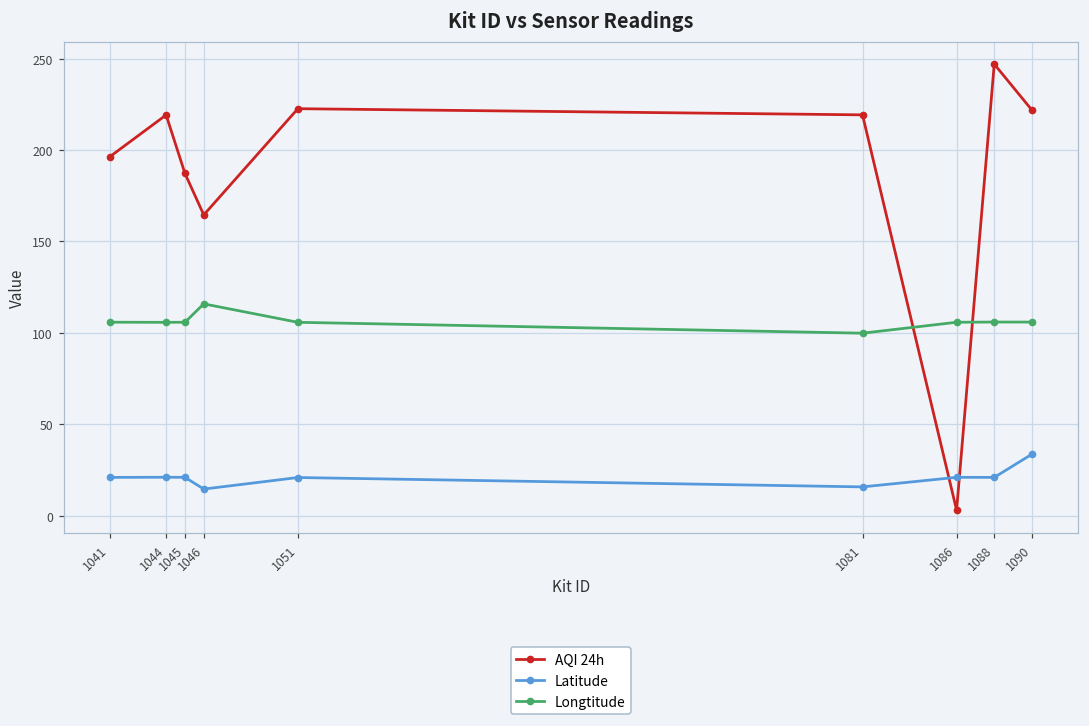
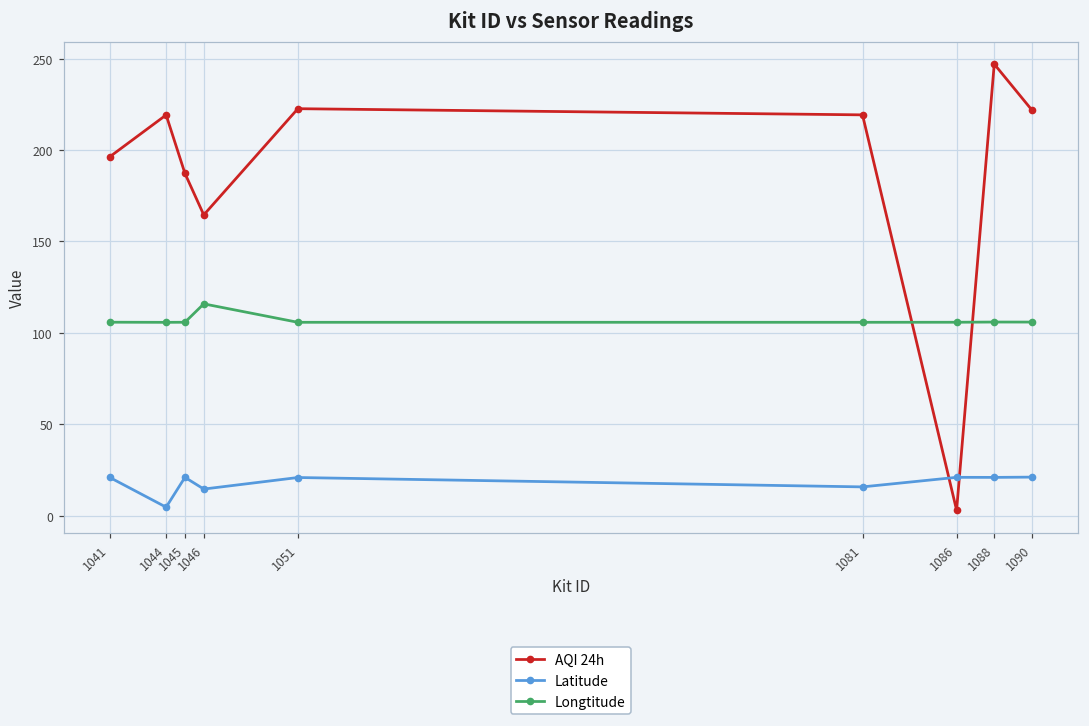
Latitude, 1044: 21 -> 5
Longtitude, 1081: 100 -> 106
Latitude, 1090: 34 -> 21
